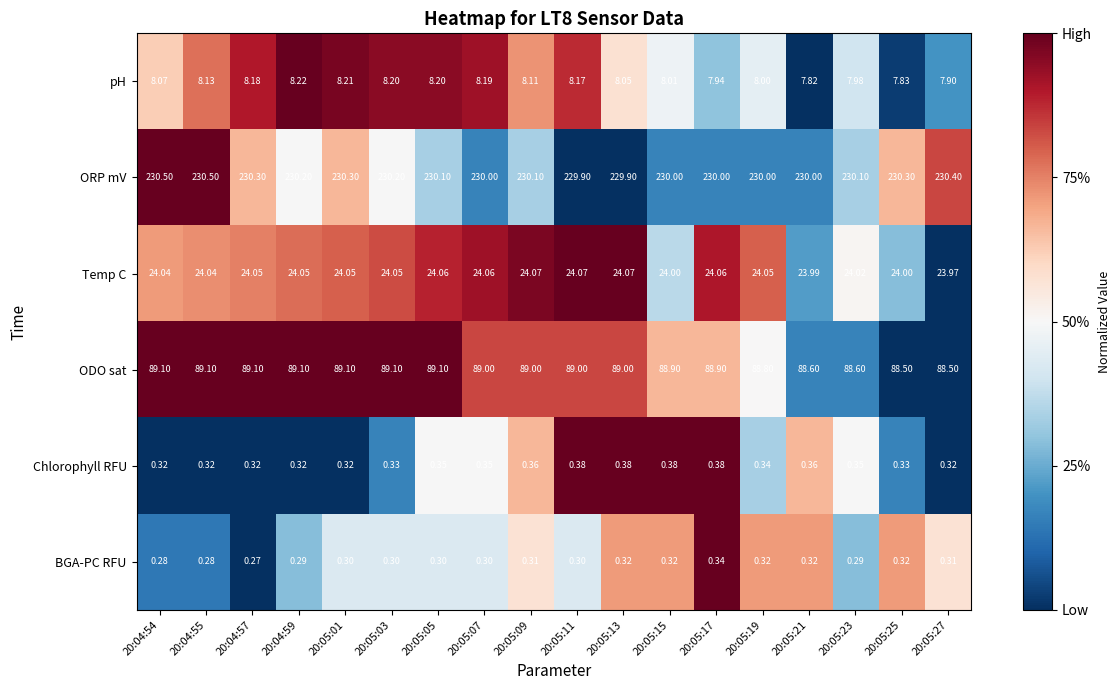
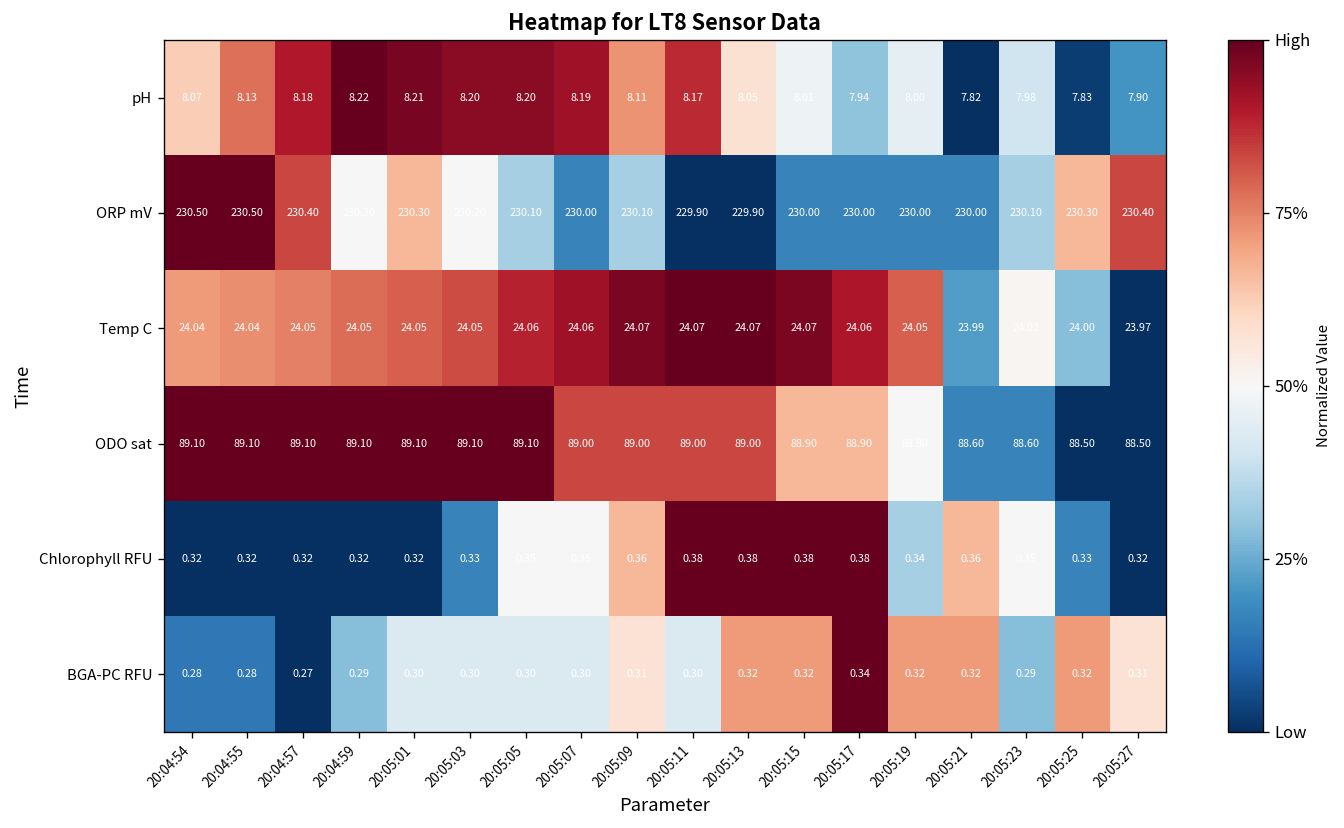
ORP mV, 20:04:57: 230.30 -> 230.40
Temp C, 20:05:15: 24.00 -> 24.07
